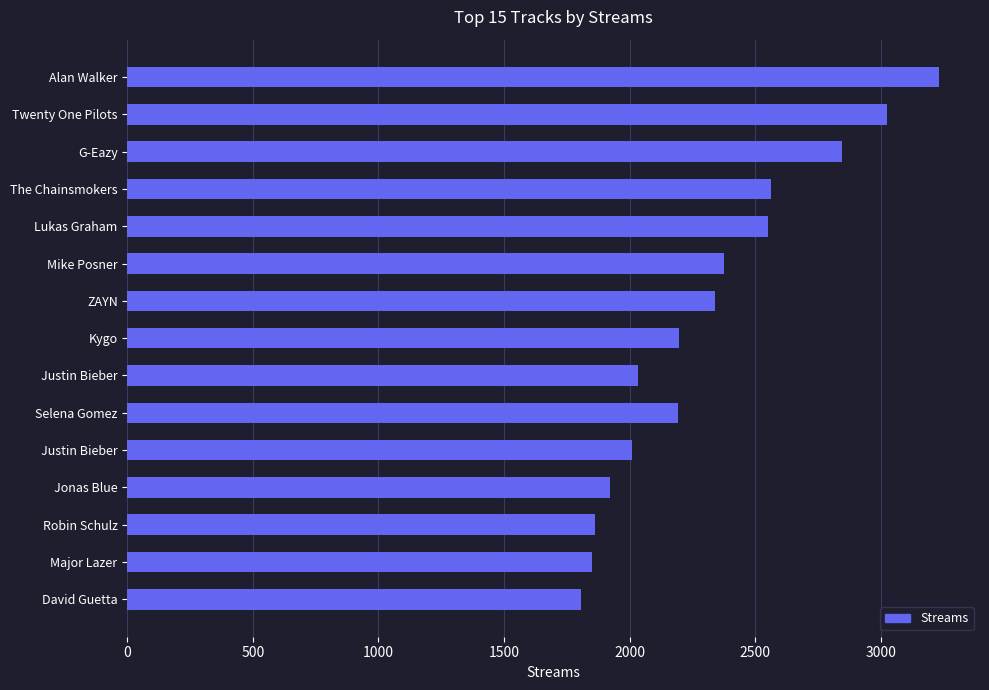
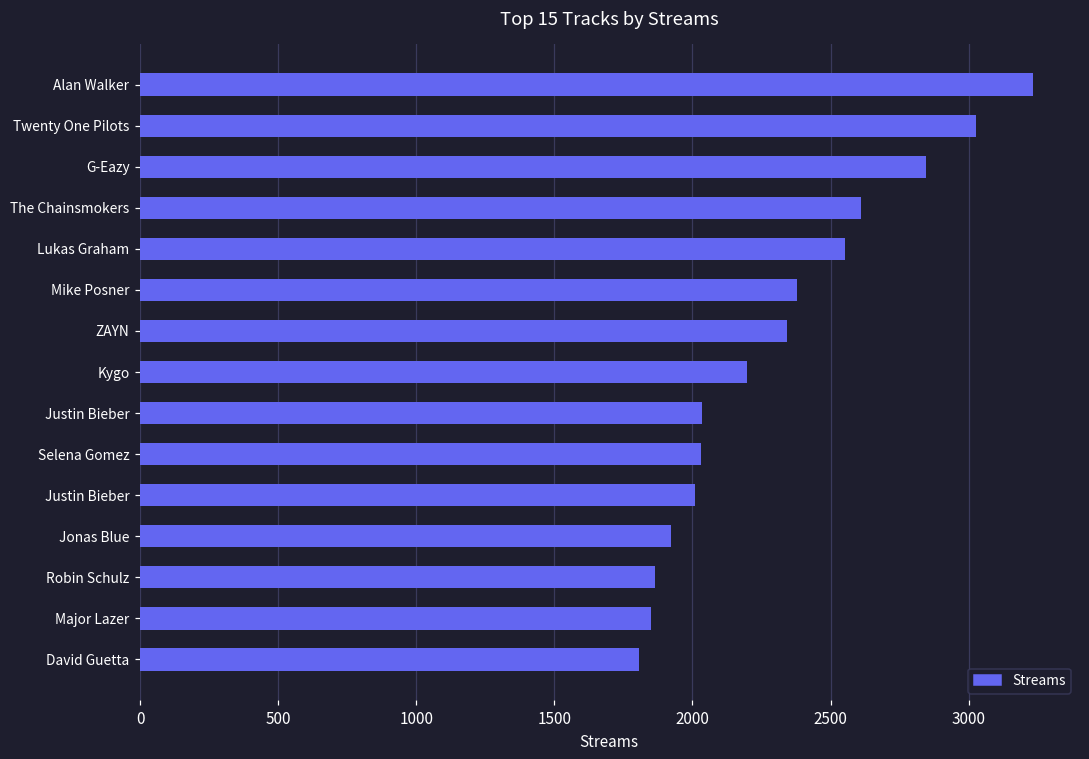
The Chainsmokers: 2560 -> 2610
Selena Gomez: 2190 -> 2030
